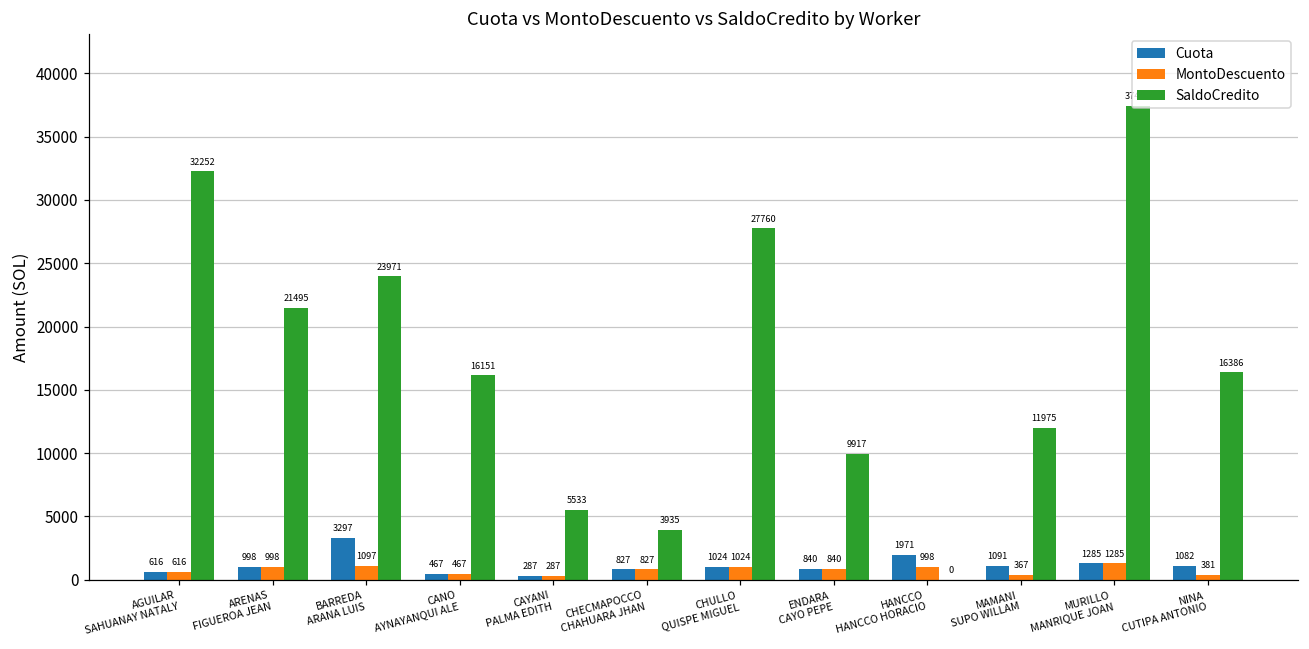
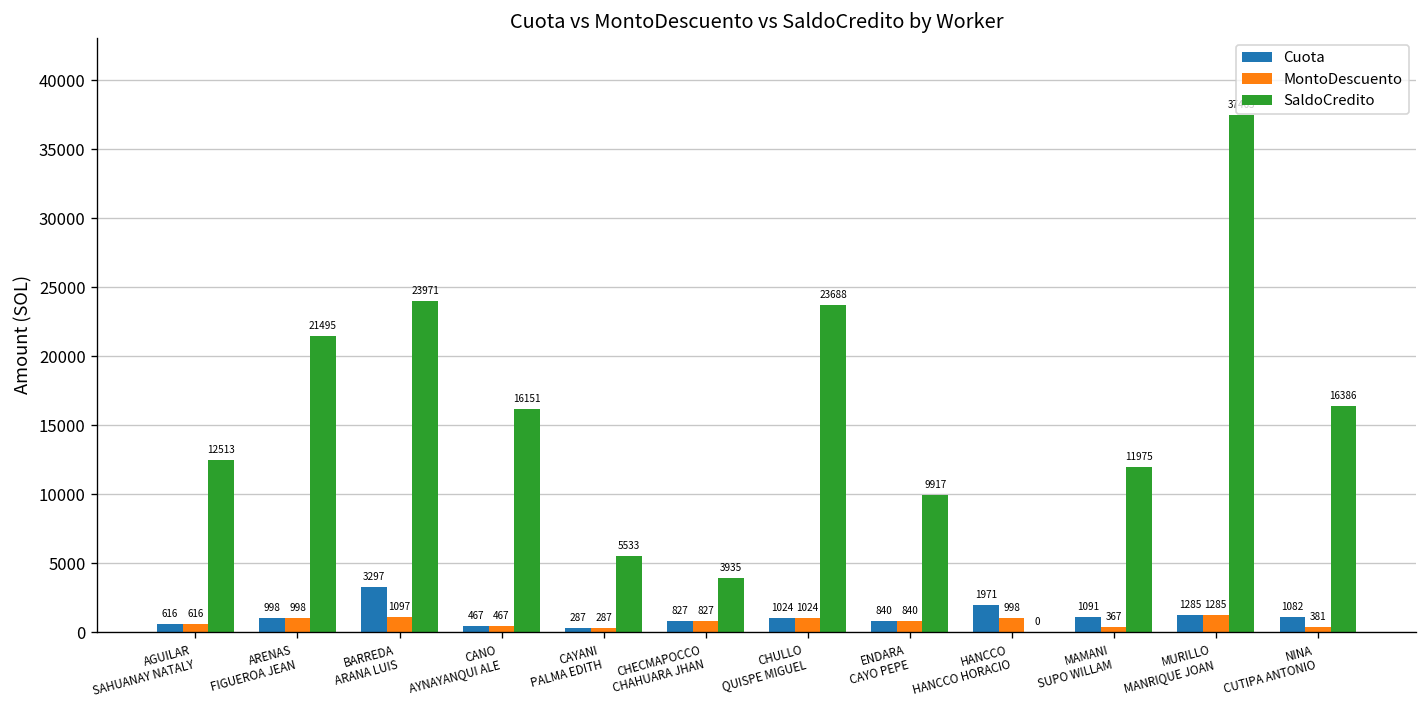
SaldoCredito, AGUILAR SAHUANAY NATALY: 32252 -> 12513
SaldoCredito, CHULLO QUISPE MIGUEL: 27760 -> 23688
